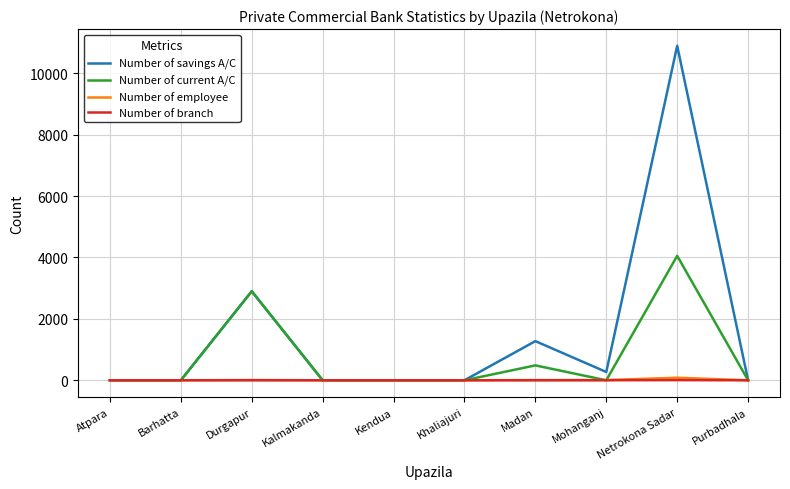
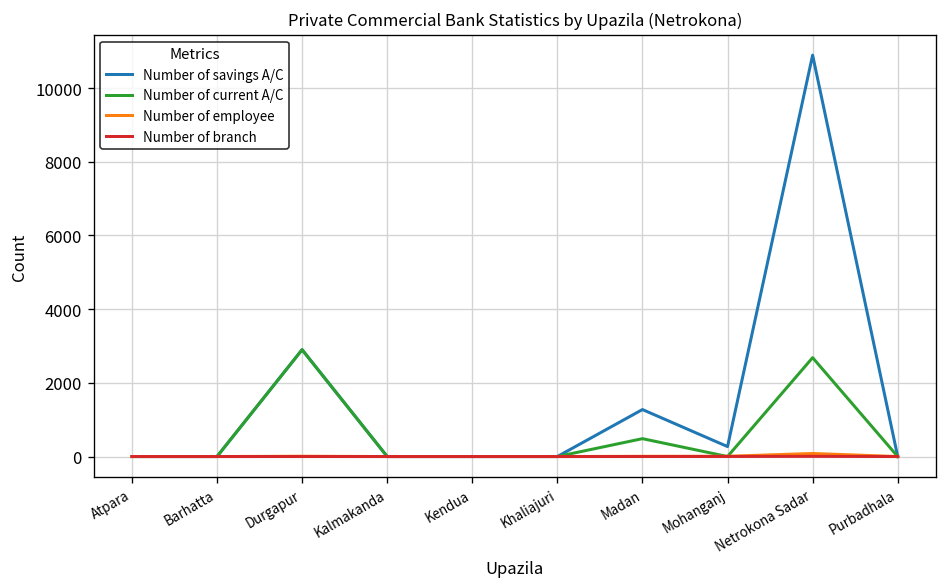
Number of current A/C, Netrokona Sadar: 4100 -> 2700
